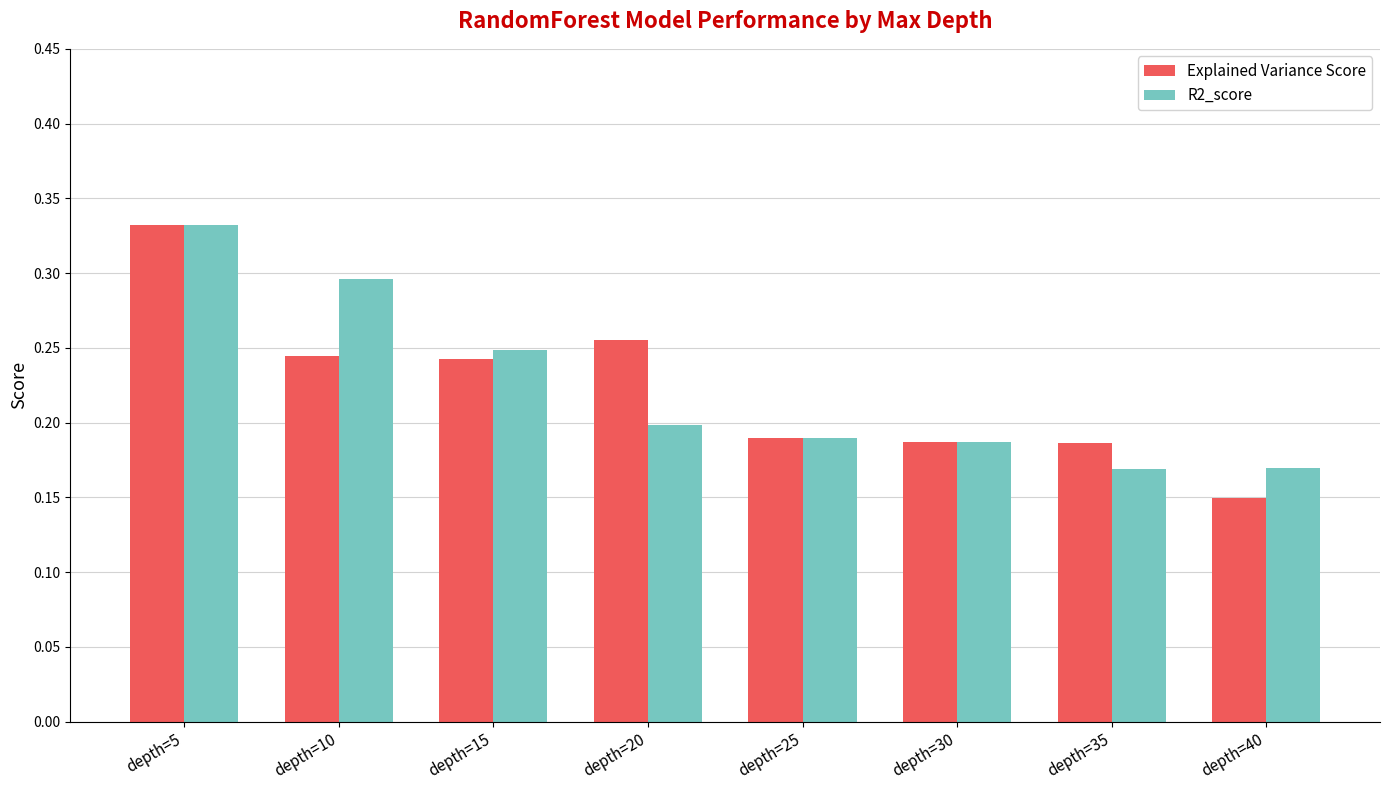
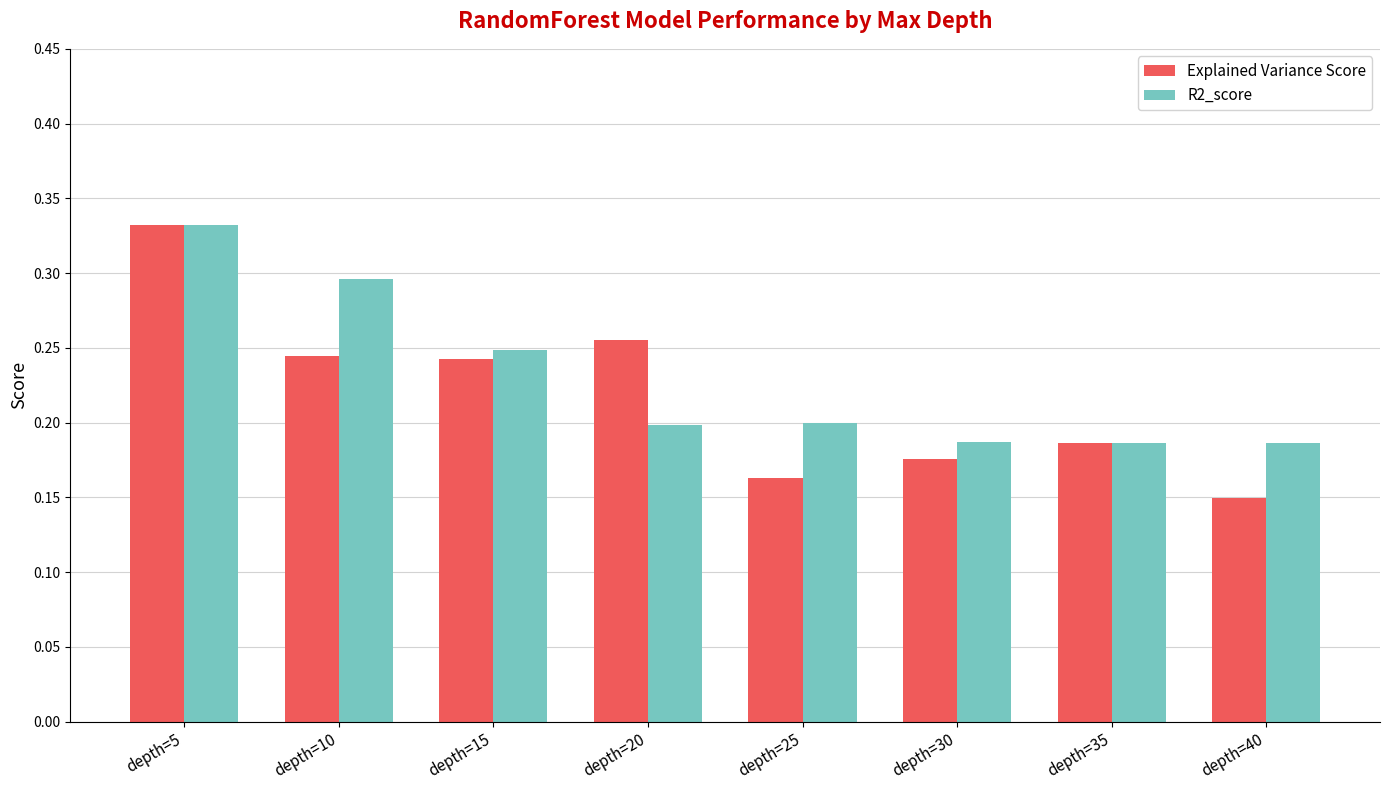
Explained Variance Score, depth=25: 0.189 -> 0.163
R2_score, depth=25: 0.189 -> 0.200
Explained Variance Score, depth=30: 0.187 -> 0.176
R2_score, depth=35: 0.169 -> 0.187
R2_score, depth=40: 0.169 -> 0.186
